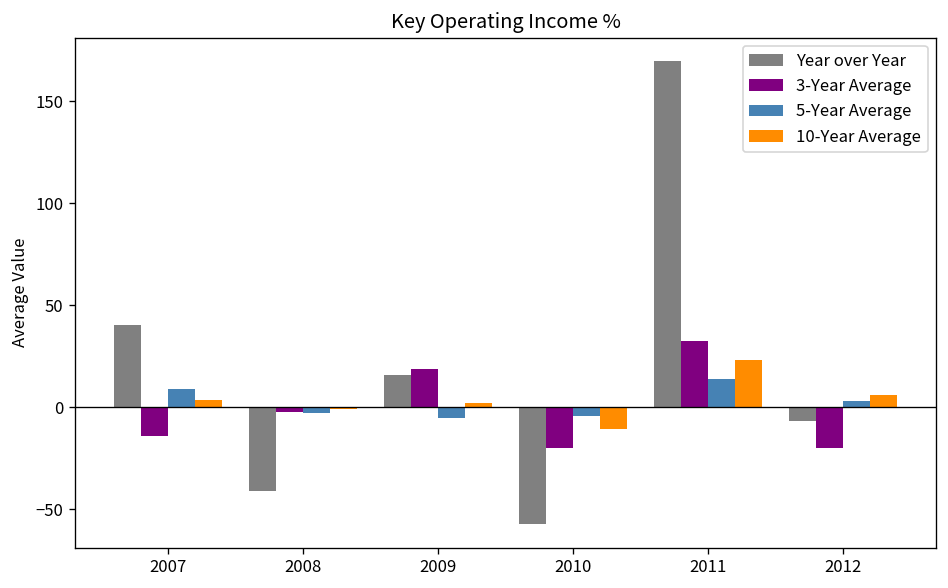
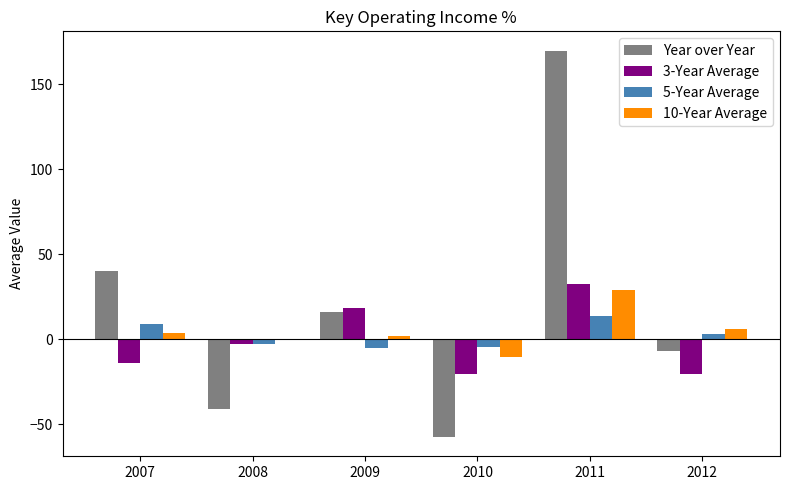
10-Year Average, 2011: 23 -> 29
